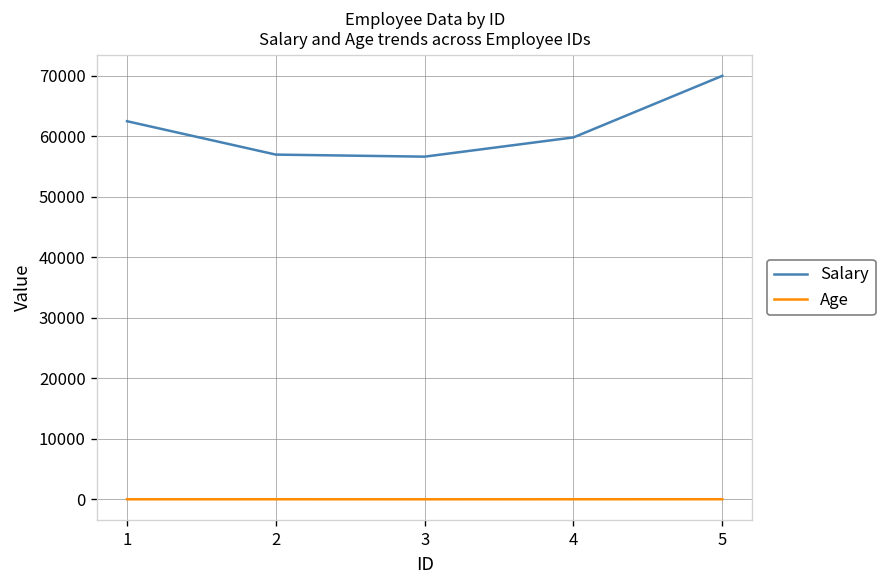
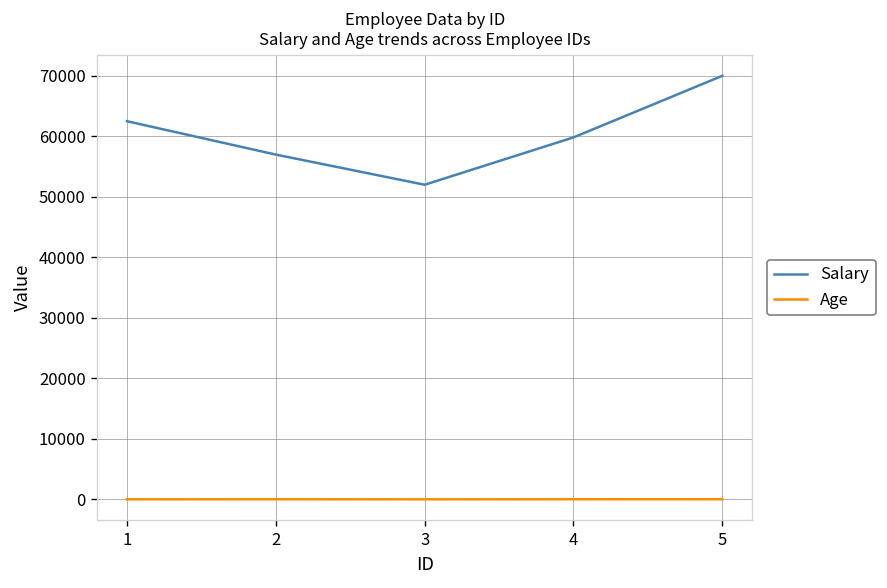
Salary, 3: 57000 -> 52000
